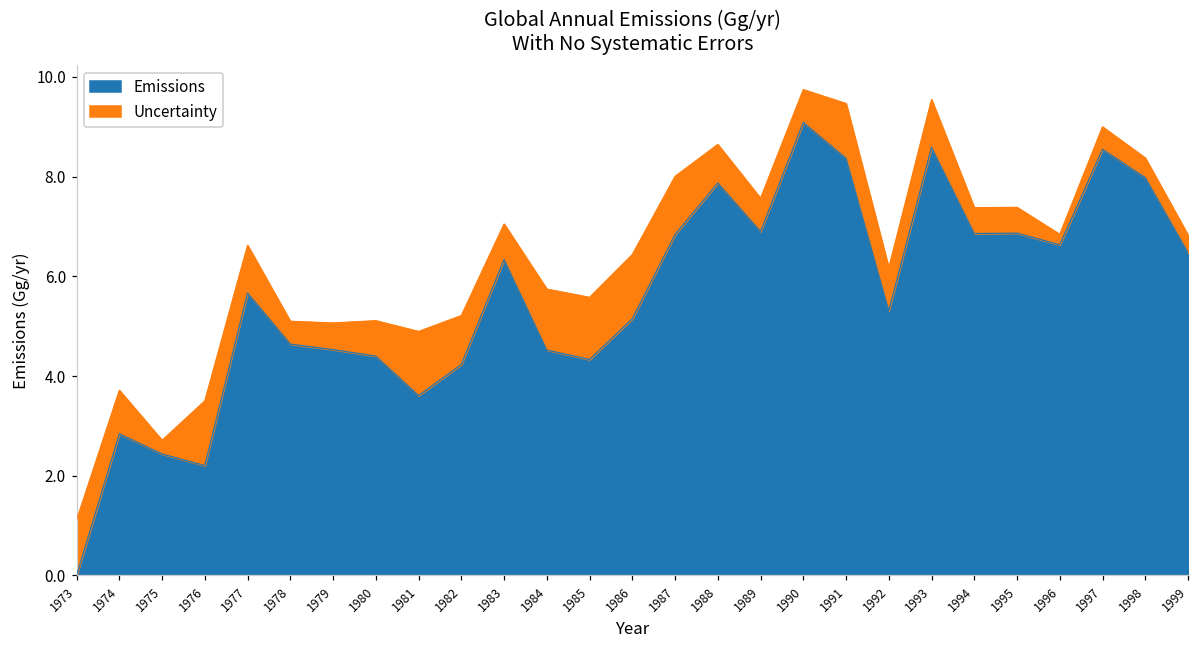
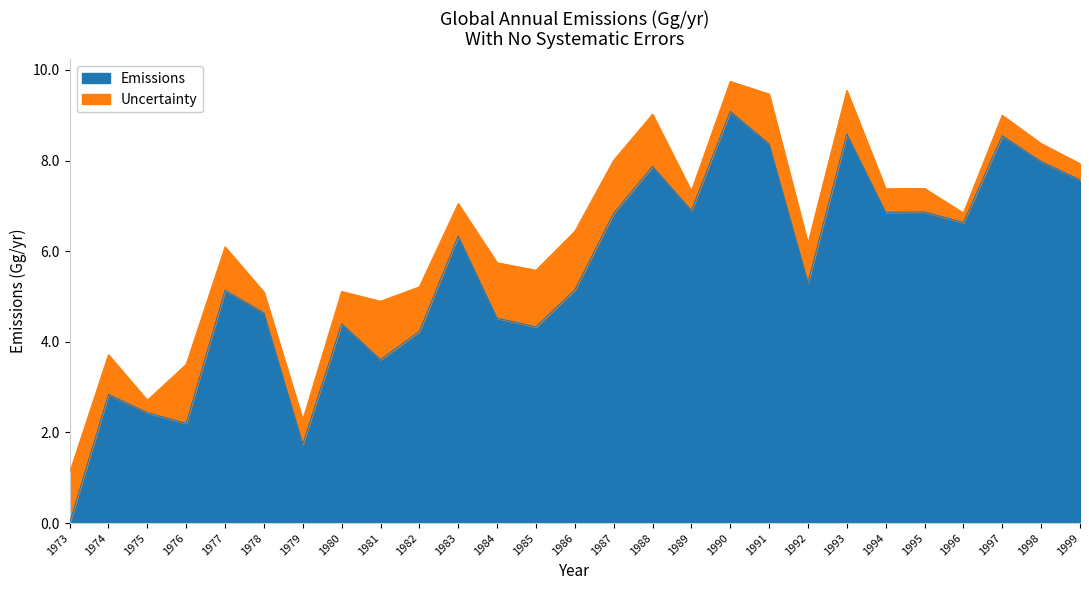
Emissions, 1977: 5.7 -> 5.1
Emissions, 1979: 4.5 -> 1.7
Uncertainty, 1988: 0.8 -> 1.1
Uncertainty, 1989: 0.7 -> 0.4
Emissions, 1999: 6.5 -> 7.6
